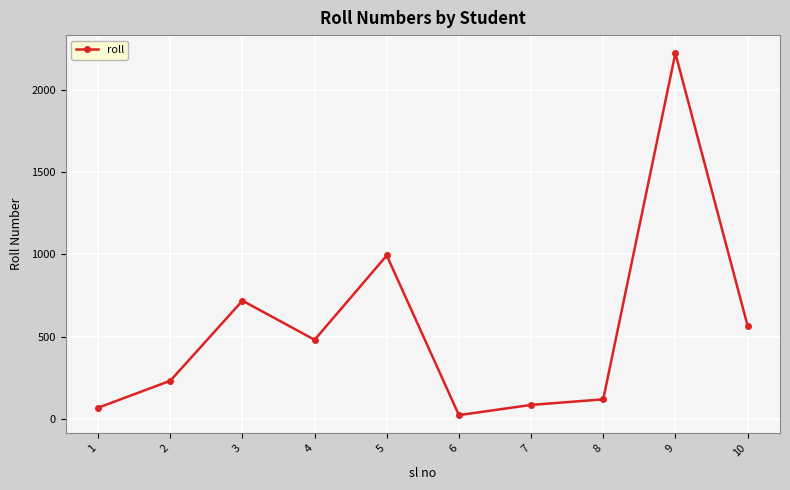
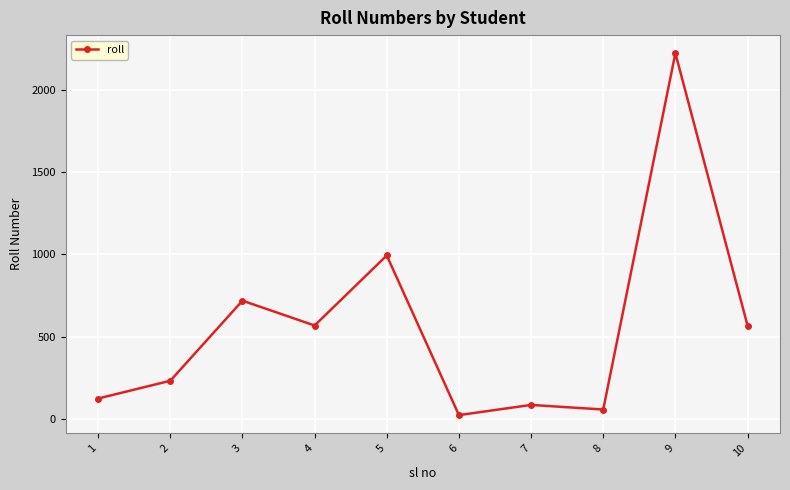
1: 70 -> 120
4: 480 -> 570
8: 120 -> 60
